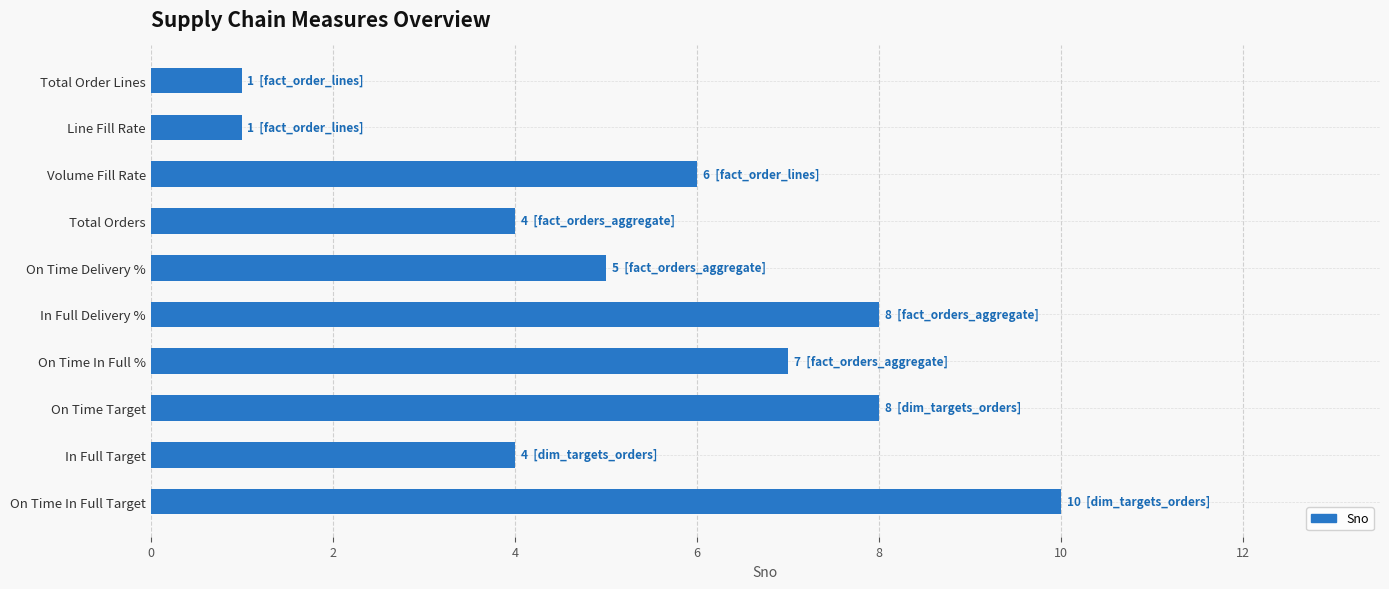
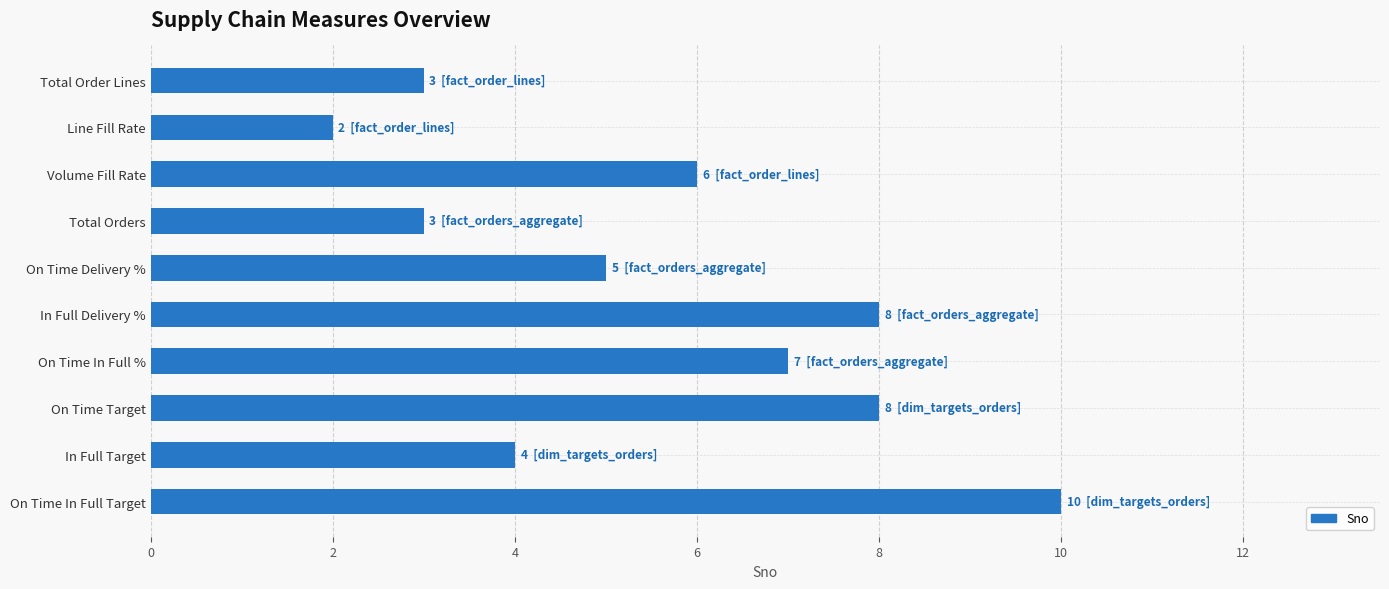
Total Order Lines: 1 -> 3
Line Fill Rate: 1 -> 2
Total Orders: 4 -> 3
